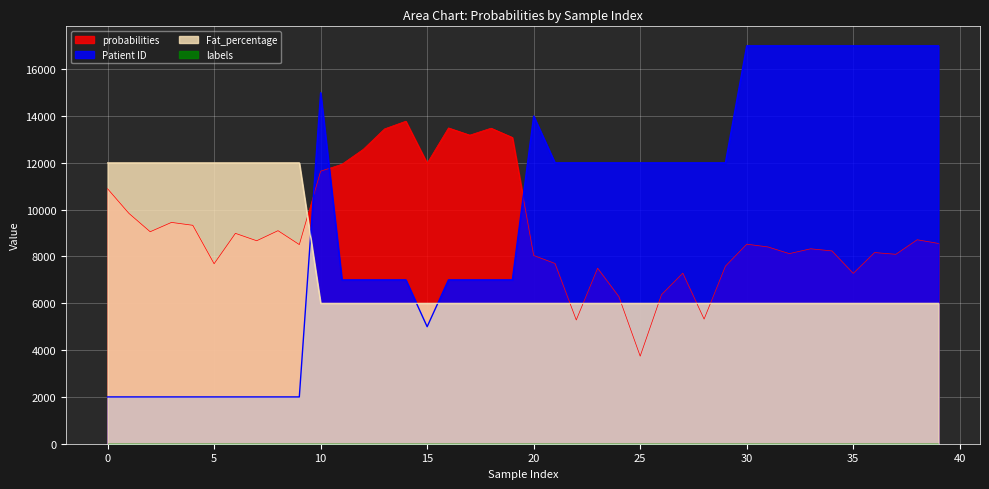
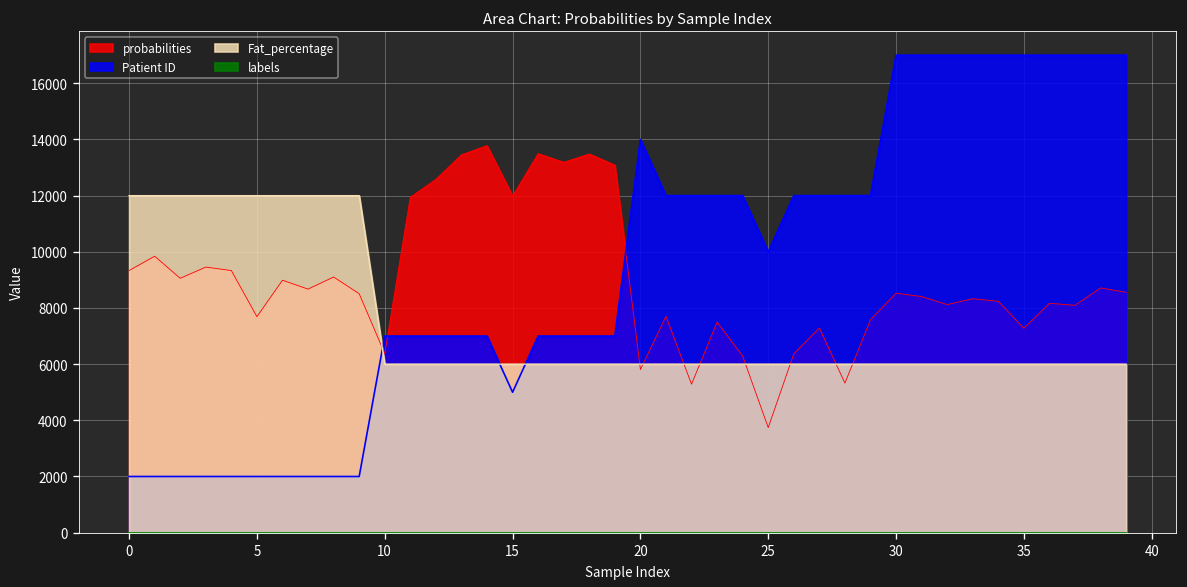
probabilities, 0: 10900 -> 9300
probabilities, 10: 11600 -> 6400
Patient ID, 10: 15000 -> 7000
probabilities, 20: 8000 -> 5800
Patient ID, 25: 12000 -> 10000
